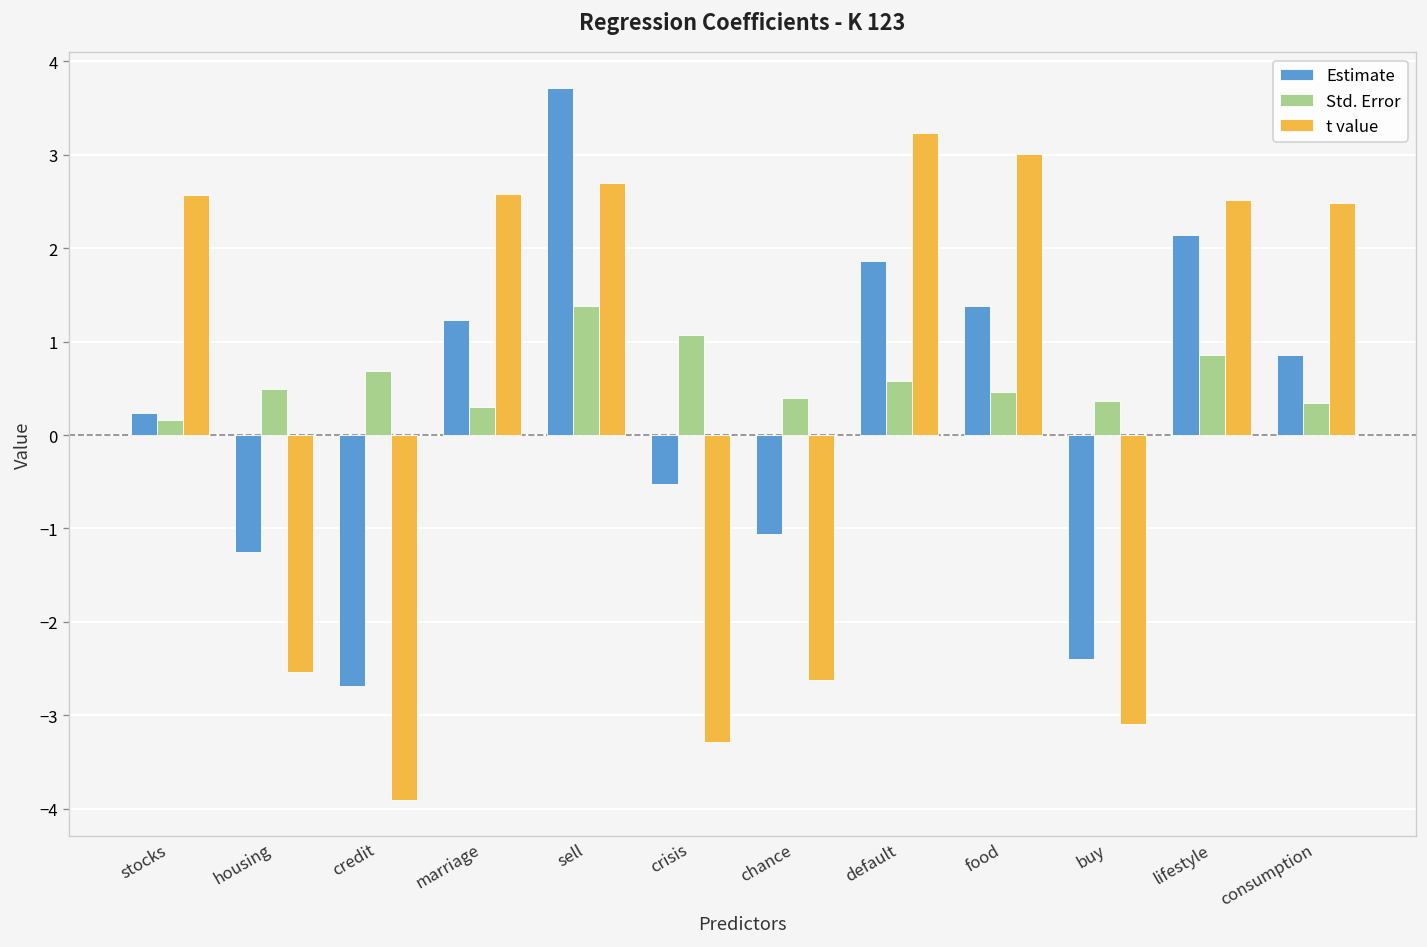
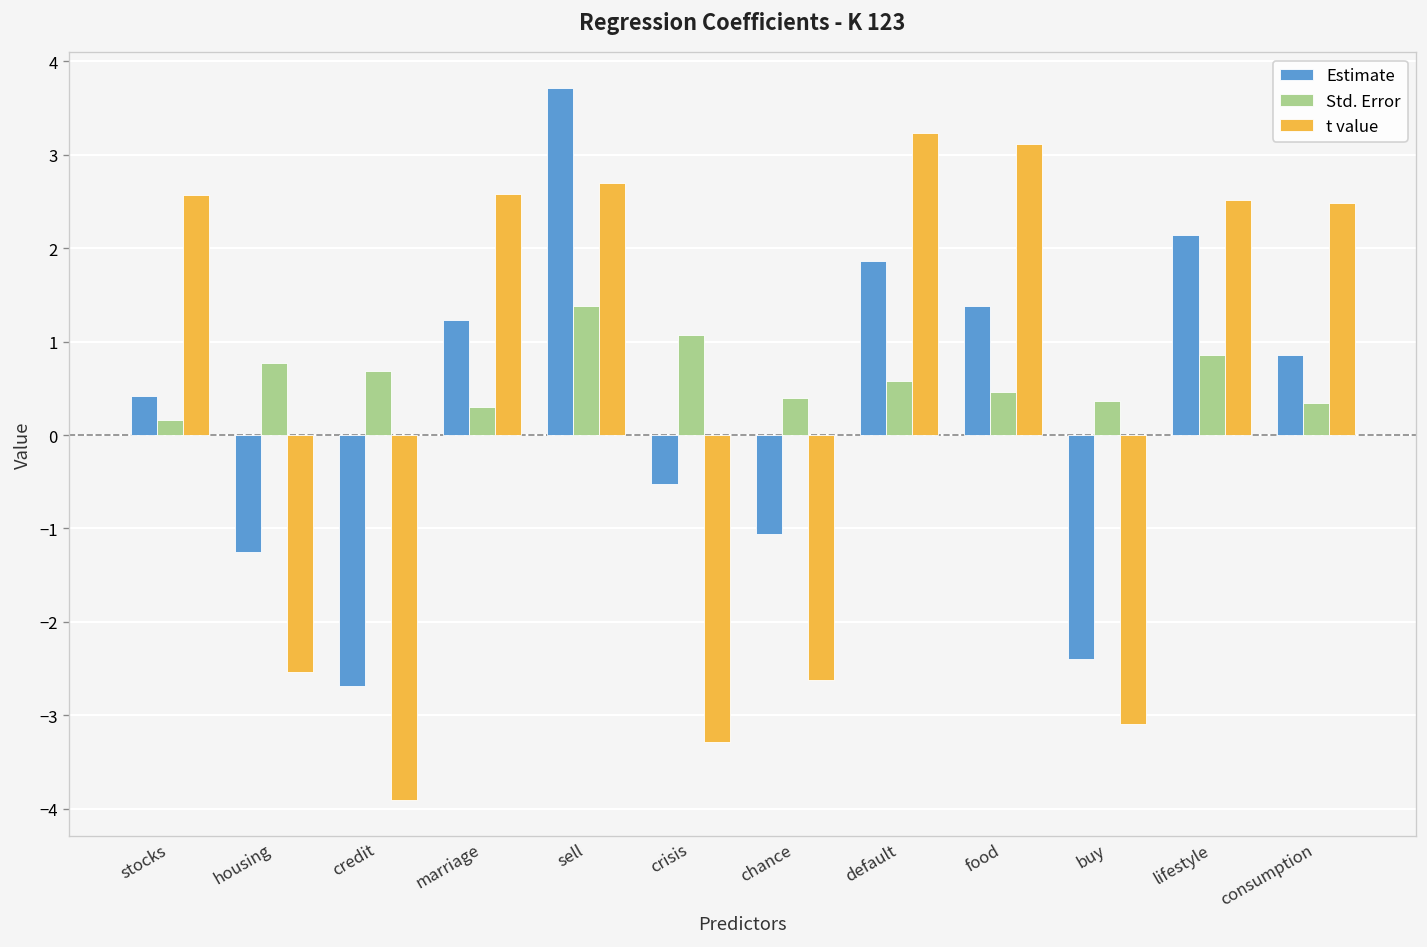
Estimate, stocks: 0.2 -> 0.4
Std. Error, housing: 0.5 -> 0.8
t value, food: 3.0 -> 3.1
